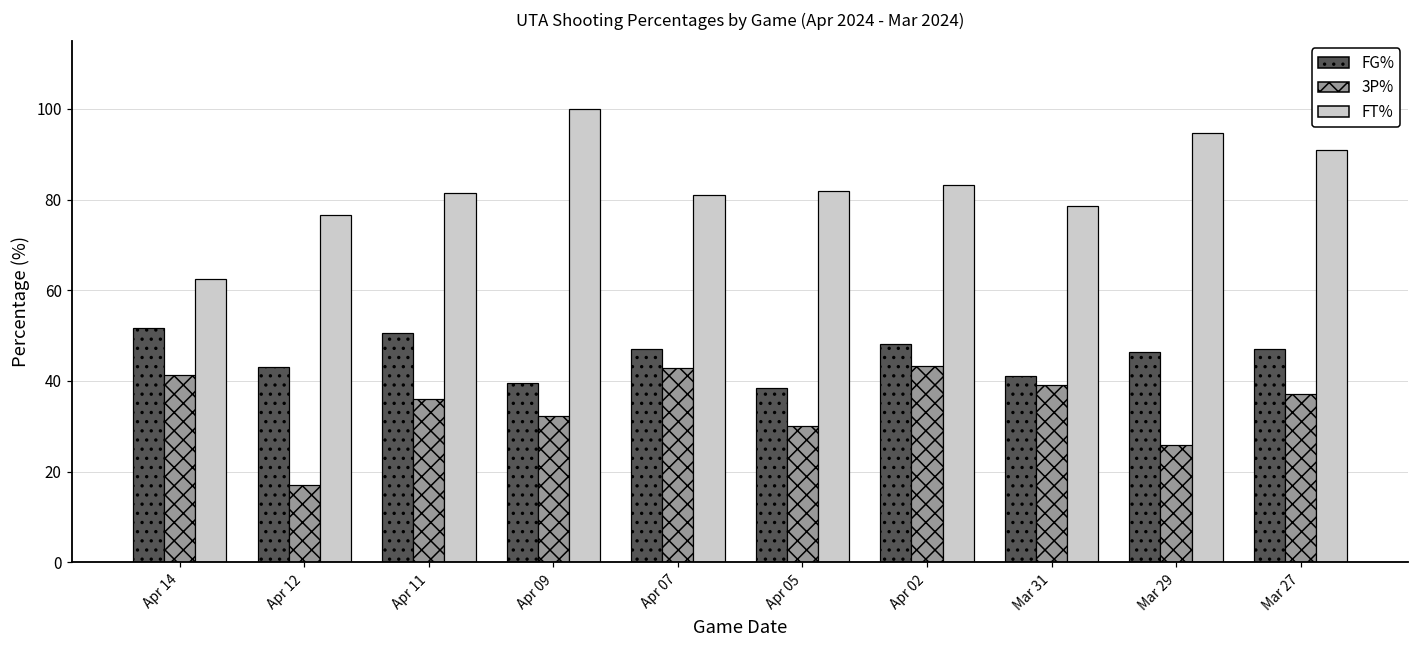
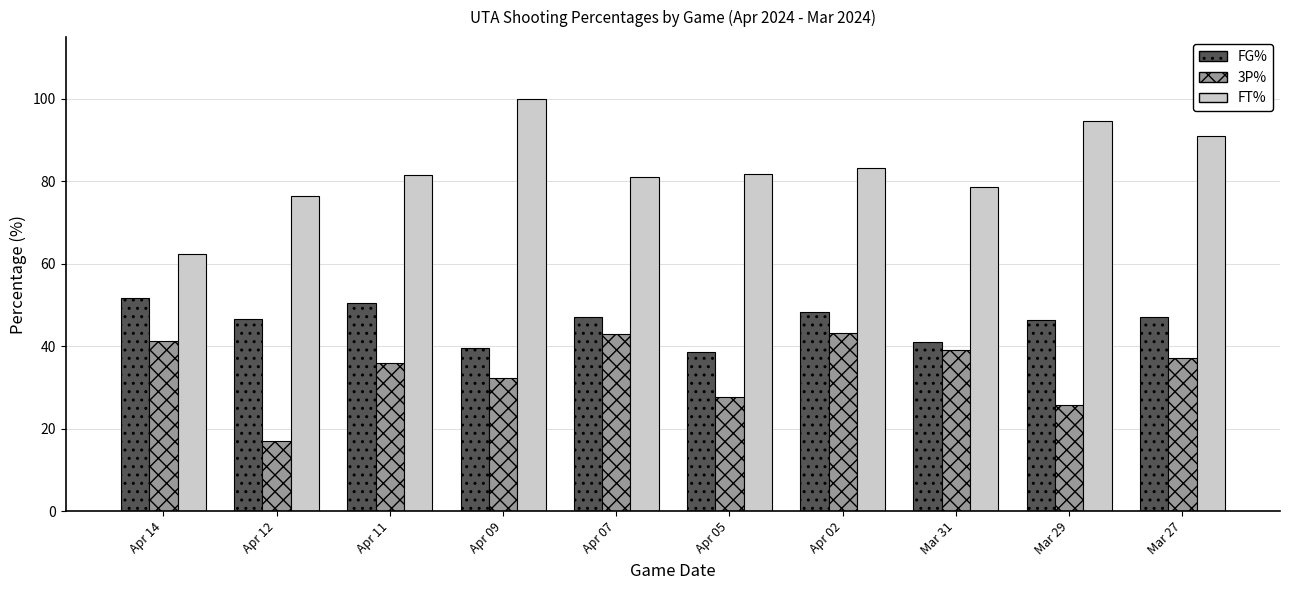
FG%, Apr 12: 43 -> 47
3P%, Apr 05: 30 -> 28
